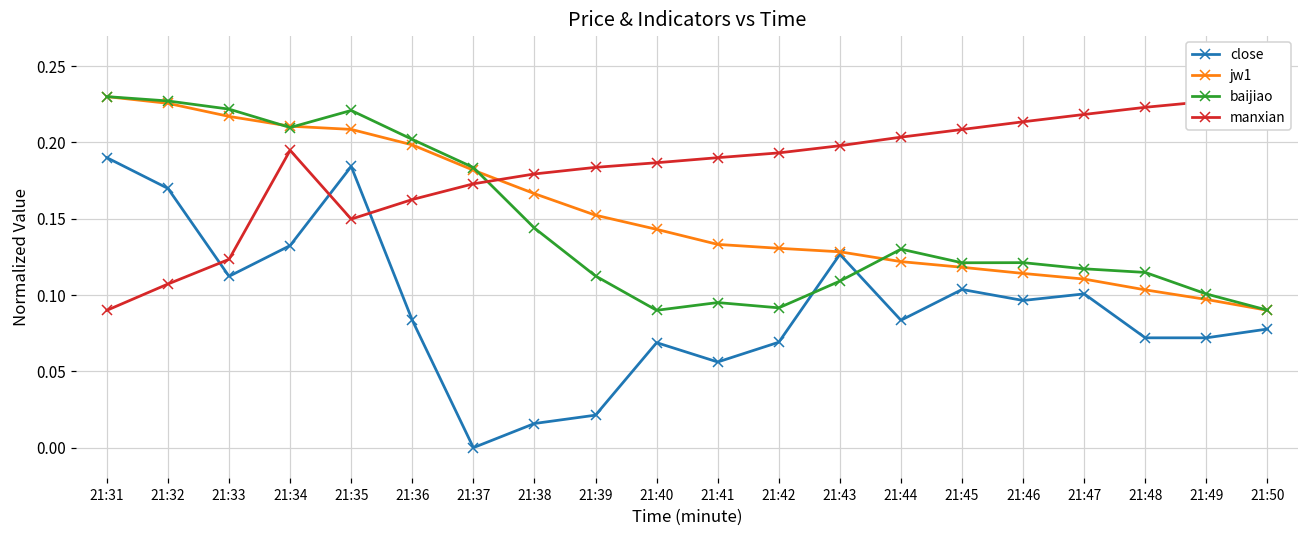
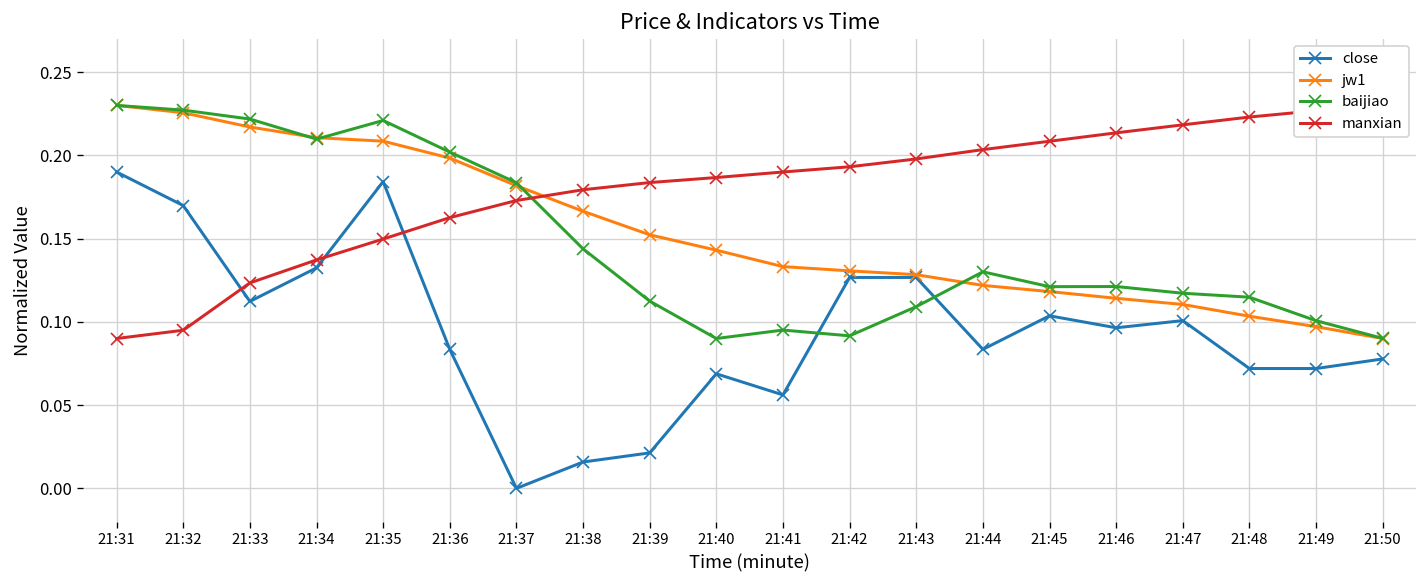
manxian, 21:32: 0.107 -> 0.095
manxian, 21:34: 0.195 -> 0.137
close, 21:42: 0.069 -> 0.127
